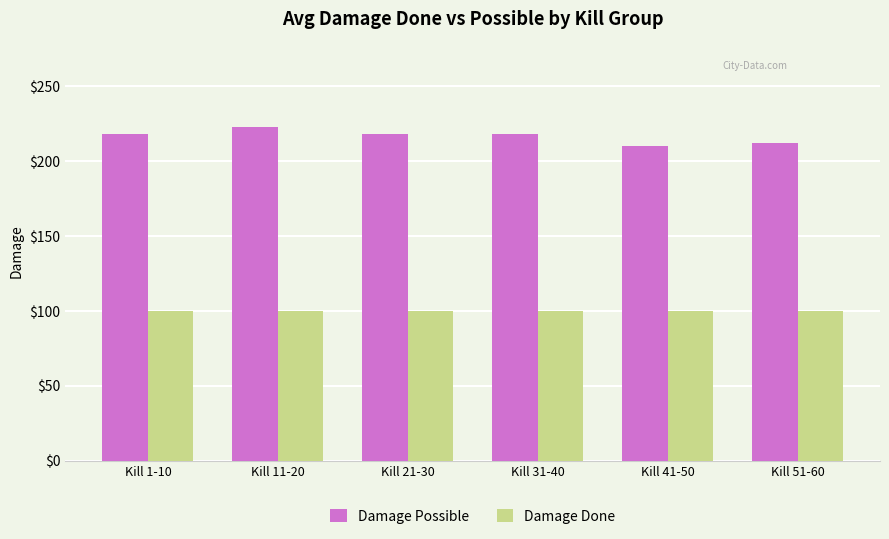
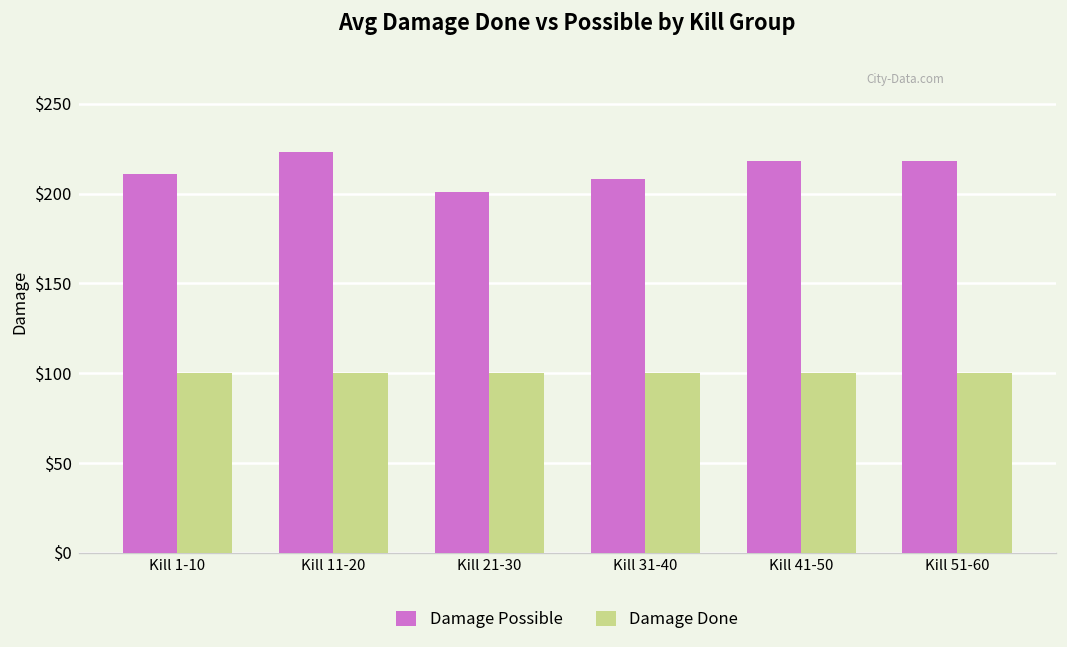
Damage Possible, Kill 1-10: $218 -> $211
Damage Possible, Kill 21-30: $218 -> $201
Damage Possible, Kill 31-40: $218 -> $208
Damage Possible, Kill 41-50: $210 -> $218
Damage Possible, Kill 51-60: $212 -> $218
